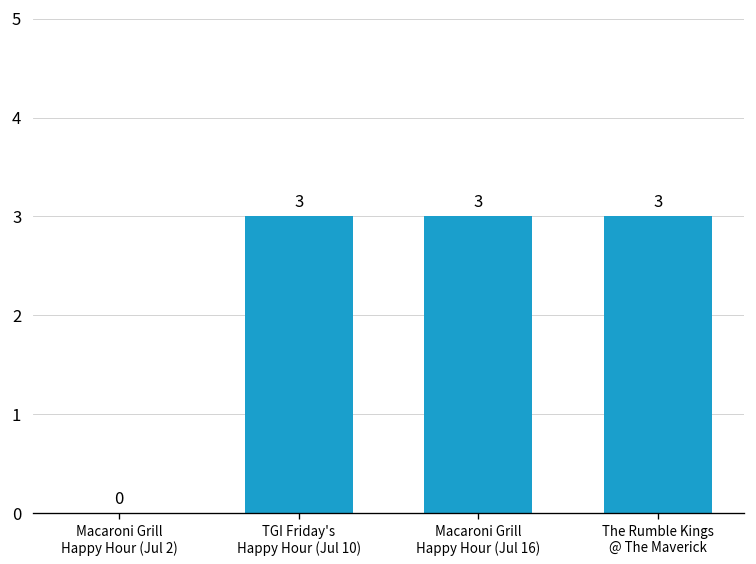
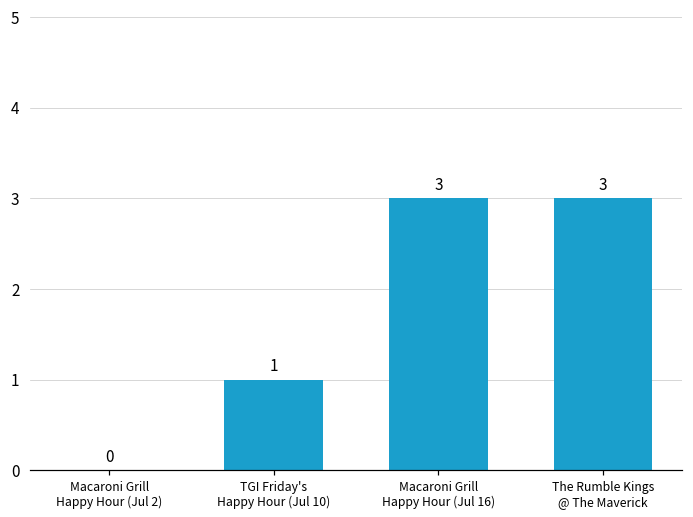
TGI Friday's Happy Hour (Jul 10): 3 -> 1
